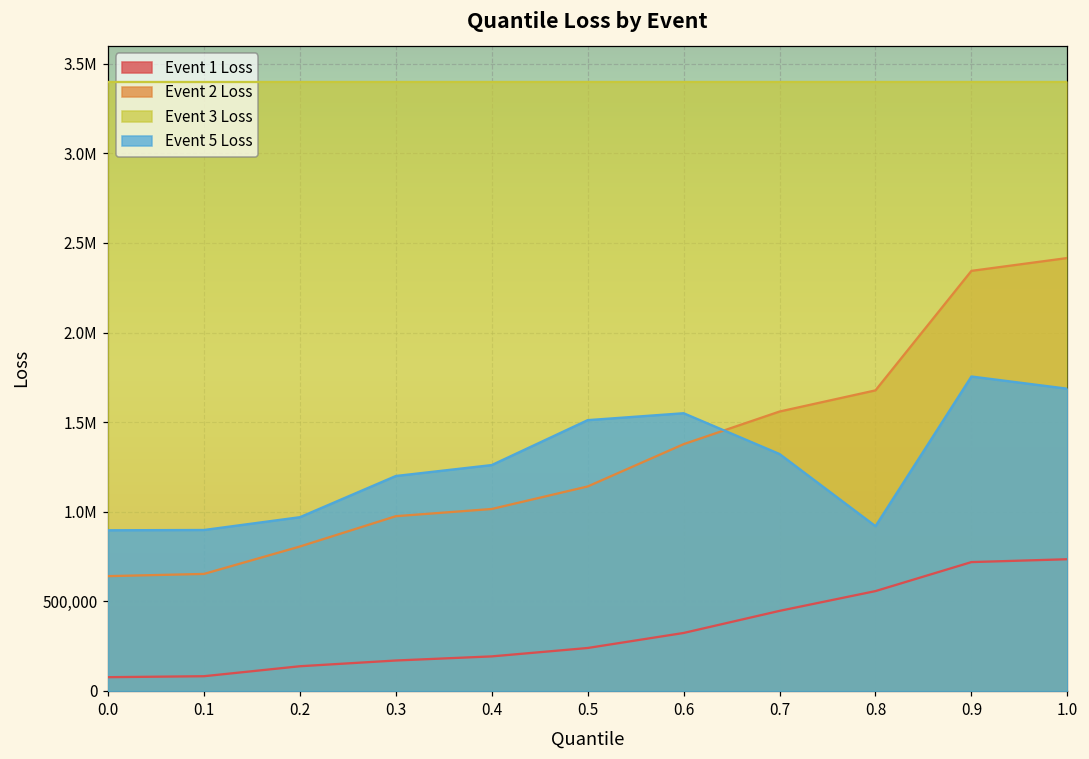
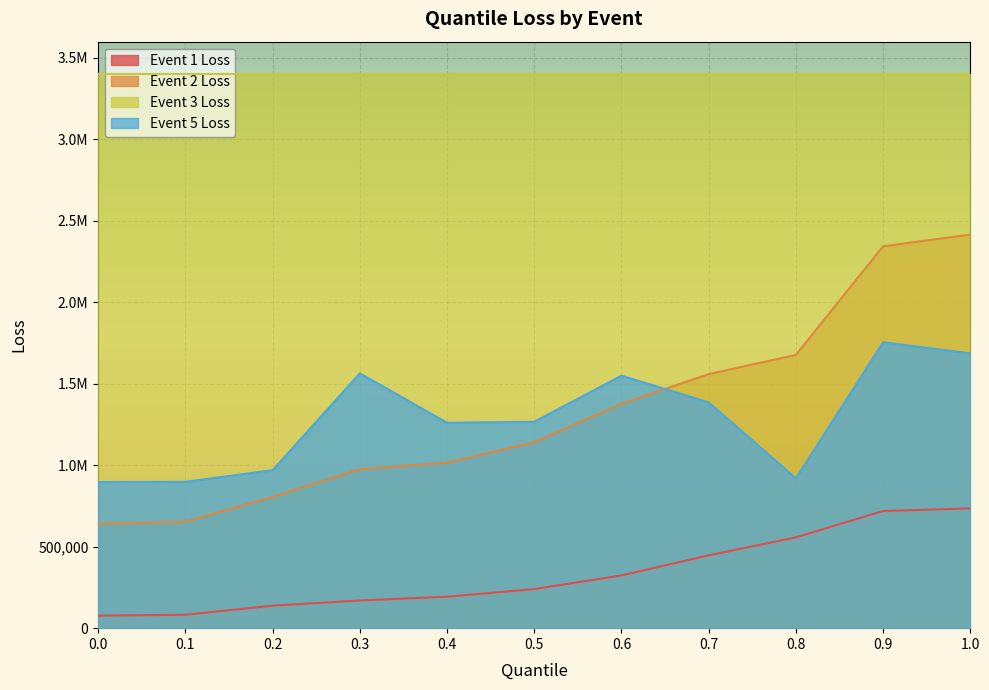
Event 5 Loss, 0.3: 1,200,000 -> 1,560,000
Event 5 Loss, 0.5: 1,510,000 -> 1,270,000
Event 5 Loss, 0.7: 1,320,000 -> 1,390,000
